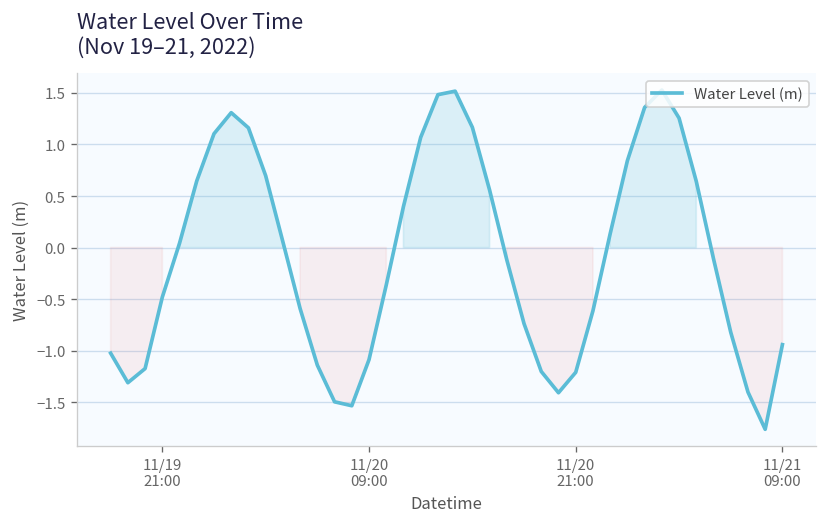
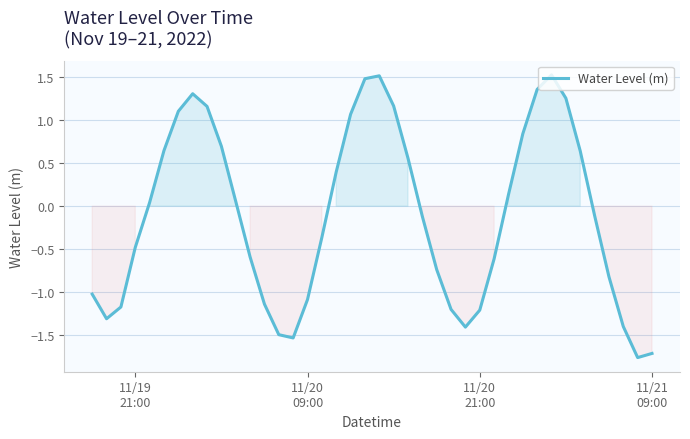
11/21 09:00: -0.9 -> -1.7
